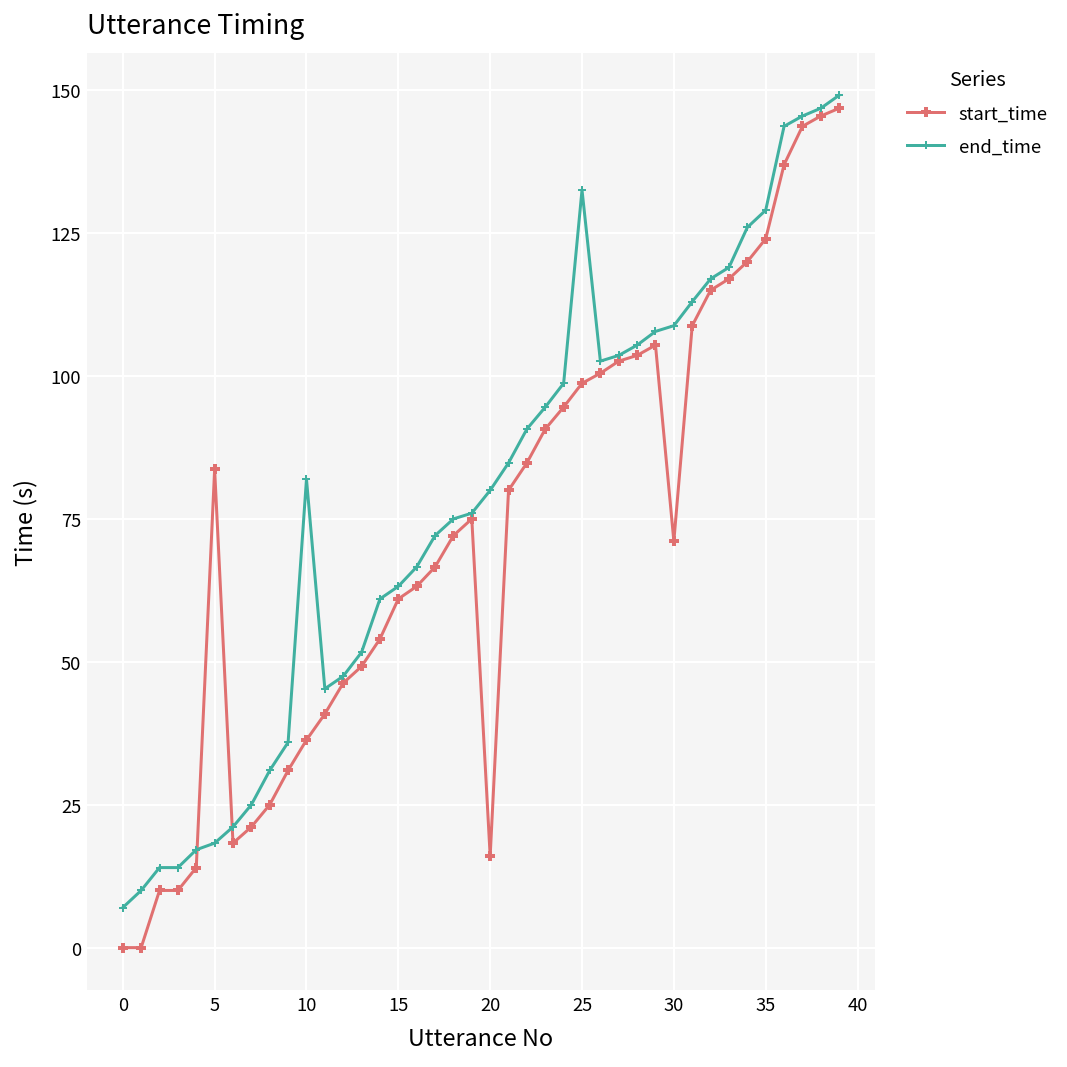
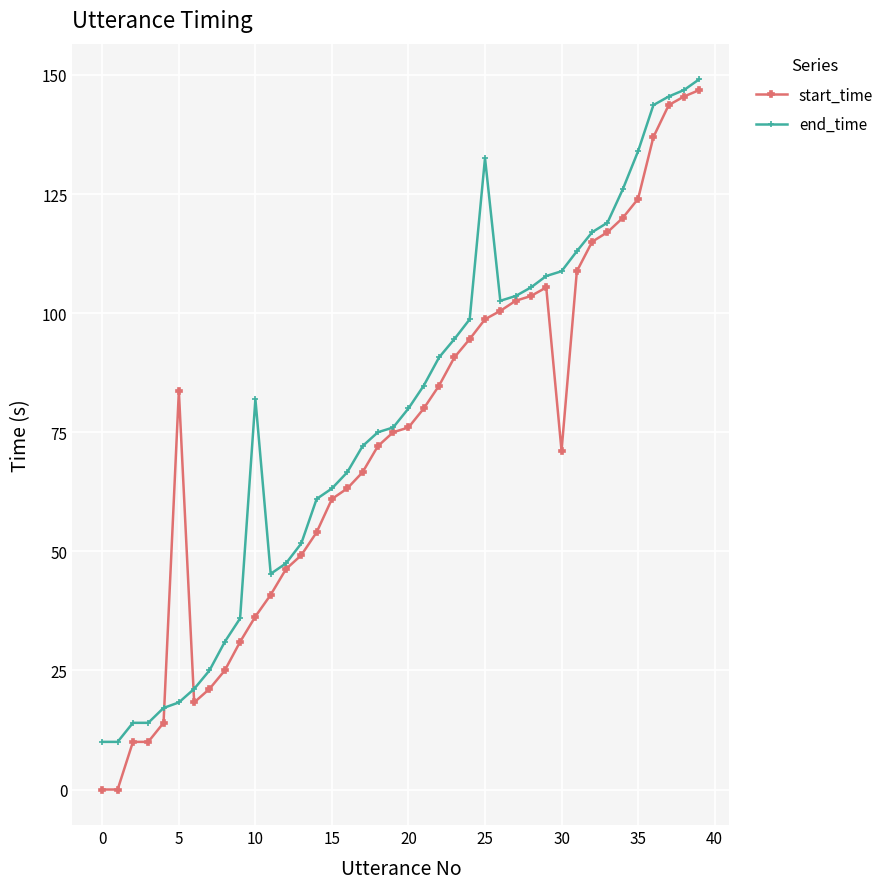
end_time, 0: 7 -> 10
start_time, 20: 16 -> 76
end_time, 35: 129 -> 134
